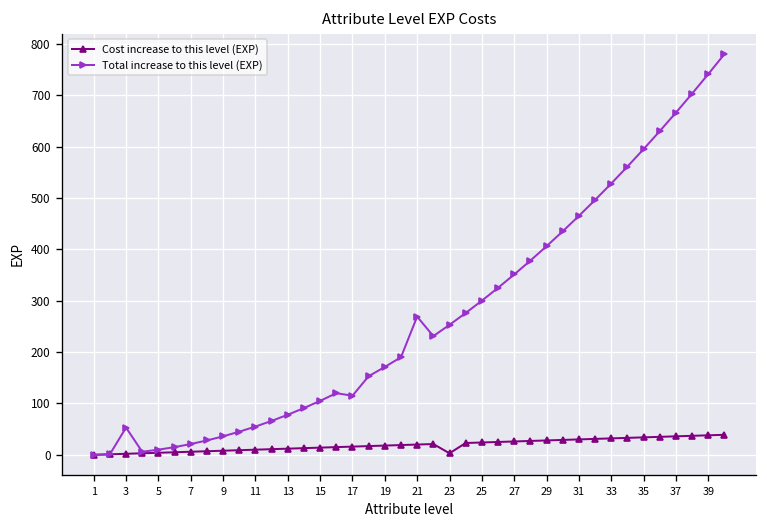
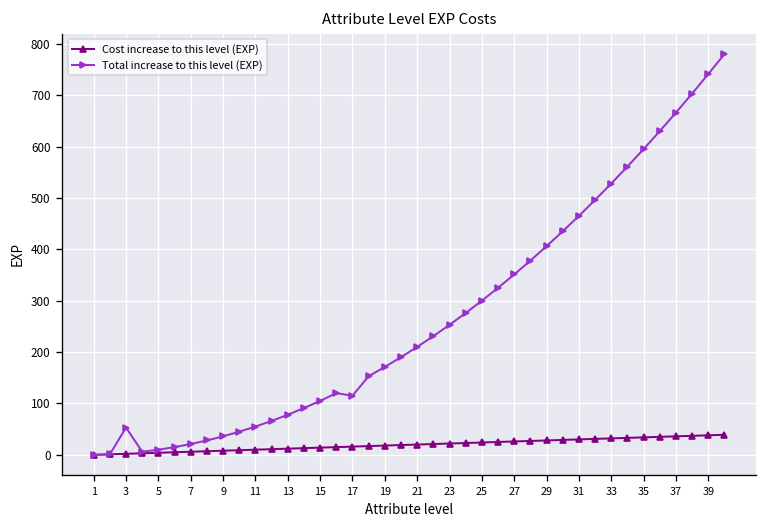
Total increase to this level (EXP), 21: 270 -> 210
Cost increase to this level (EXP), 23: 0 -> 20
